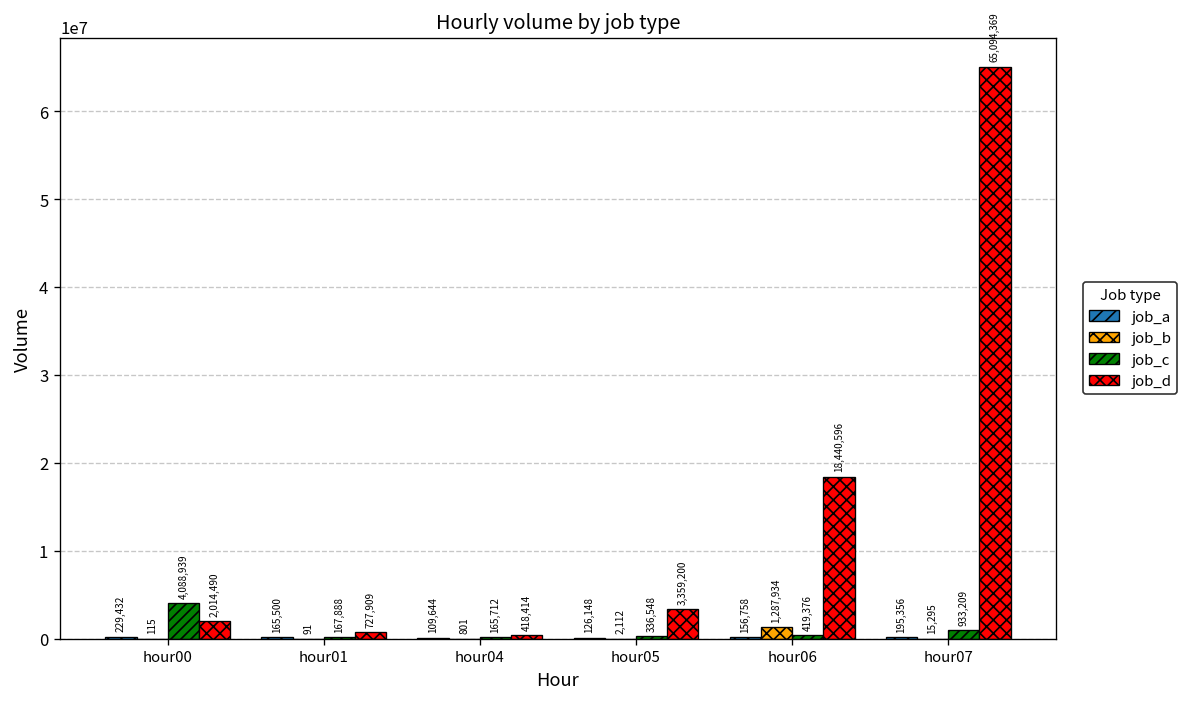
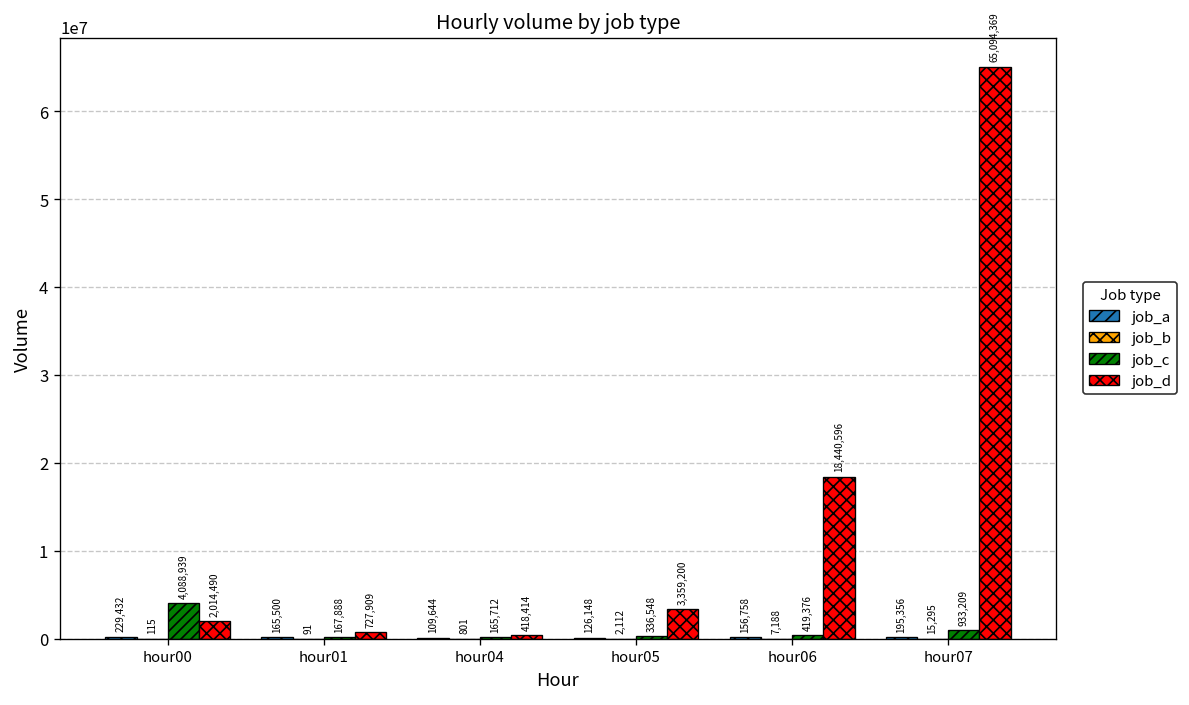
job_b, hour06: 1,287,934 -> 7,188
